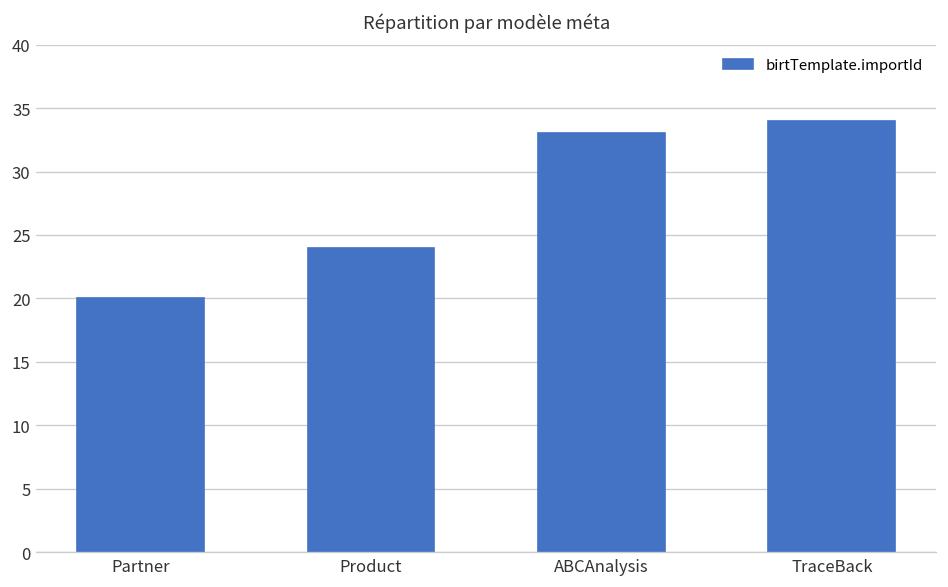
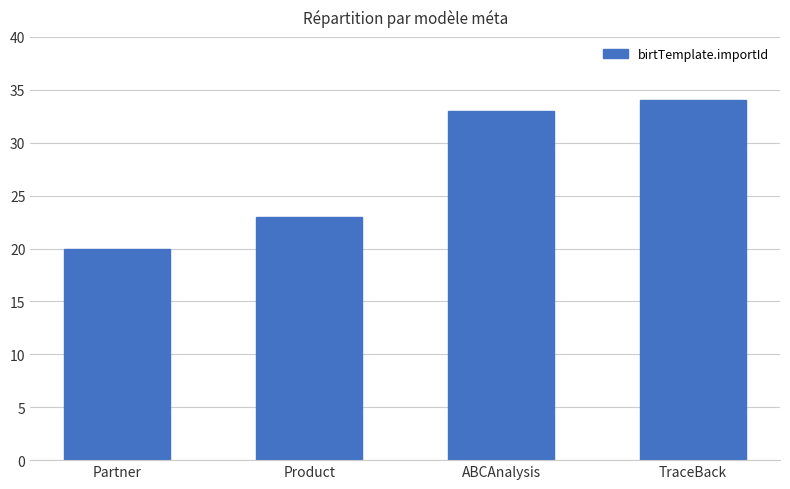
Product: 24 -> 23
